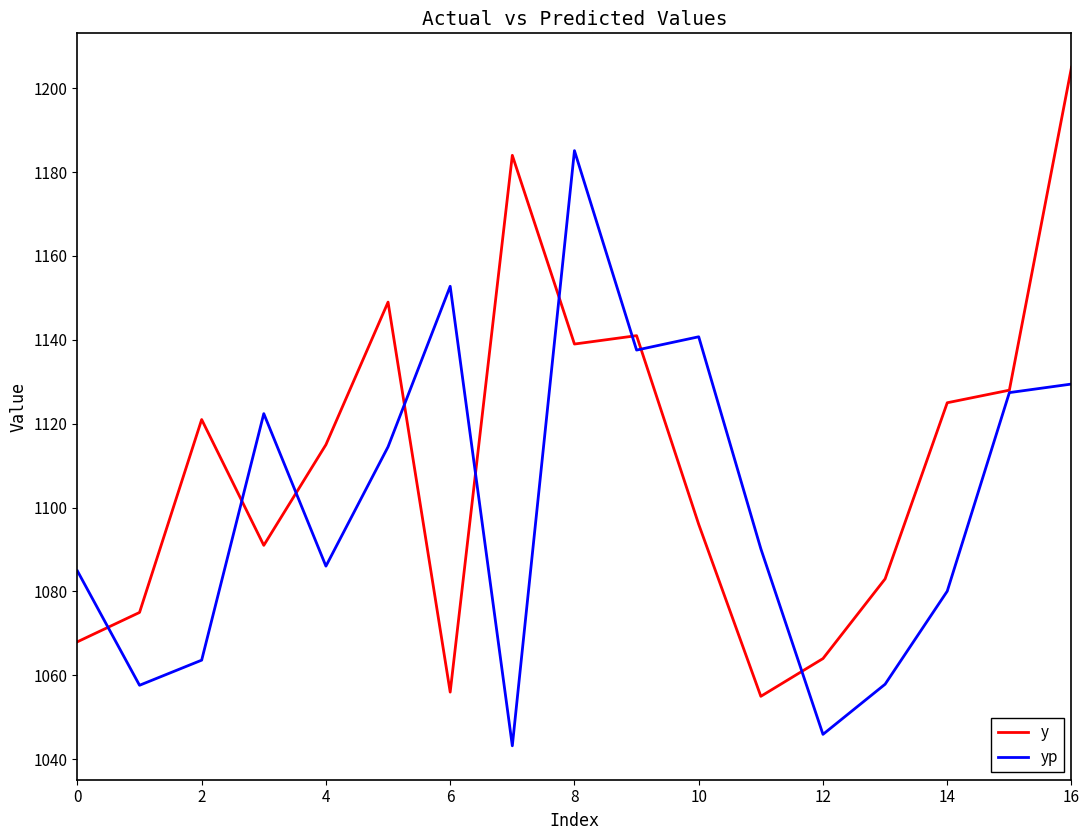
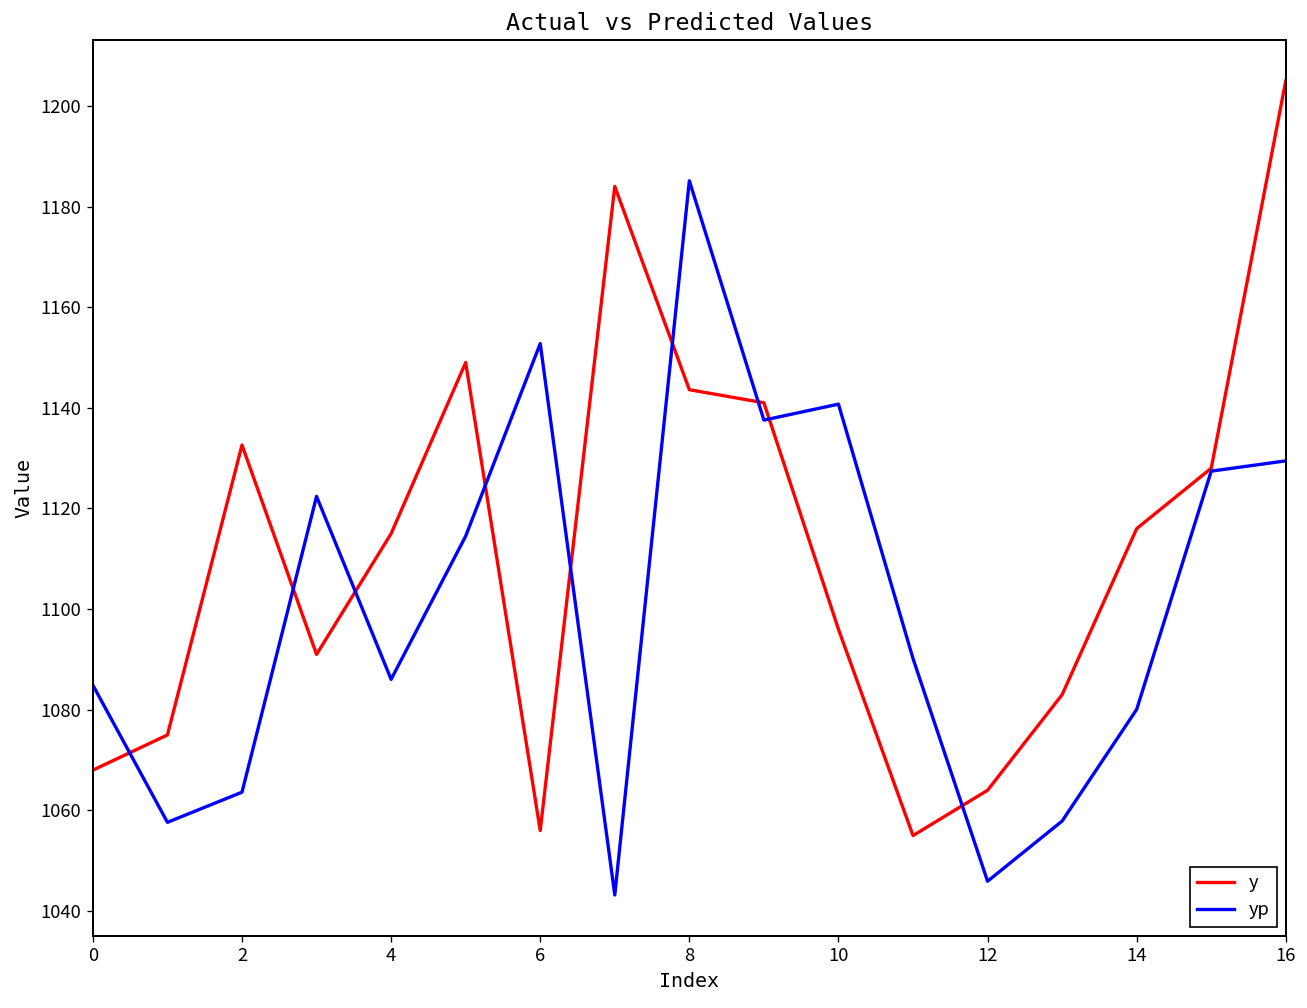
y, 2: 1121 -> 1133
y, 8: 1139 -> 1144
y, 14: 1125 -> 1116
